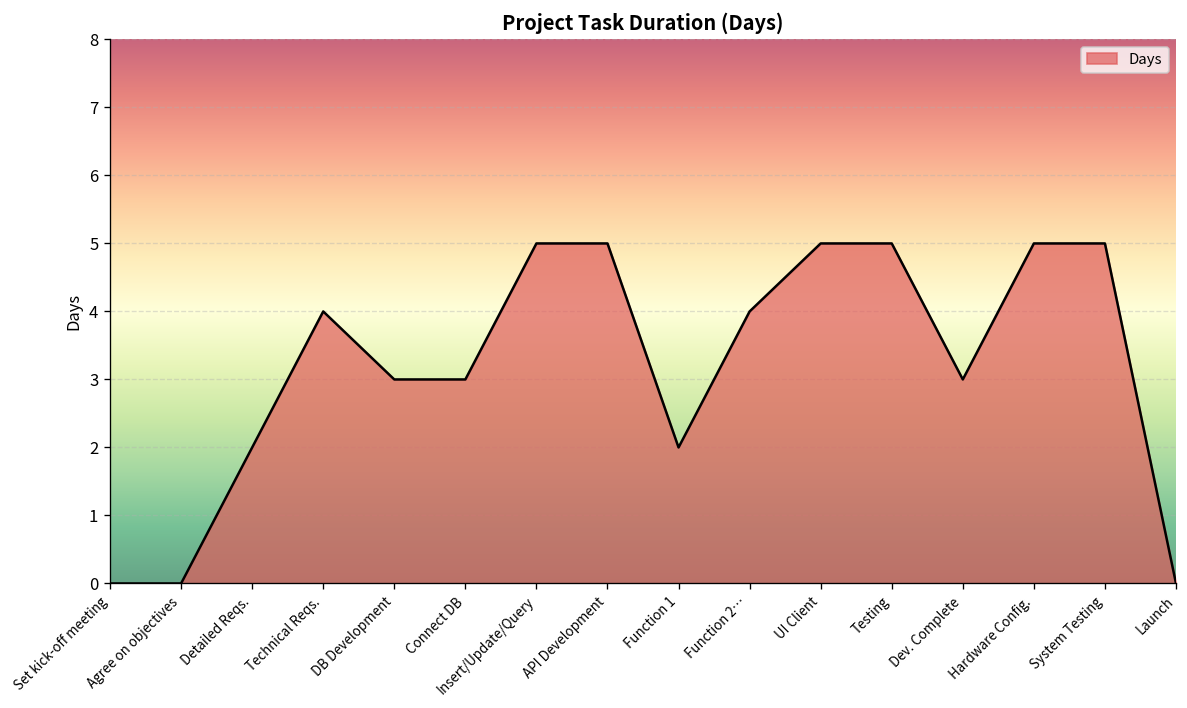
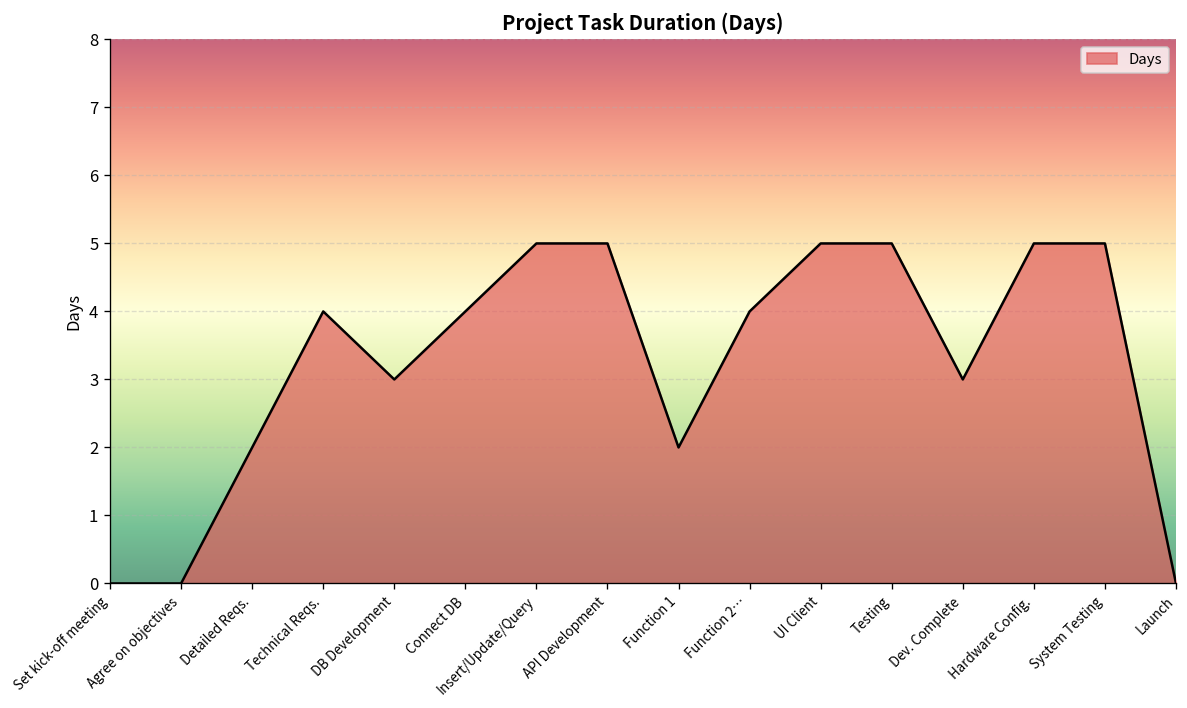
Connect DB: 3 -> 4
